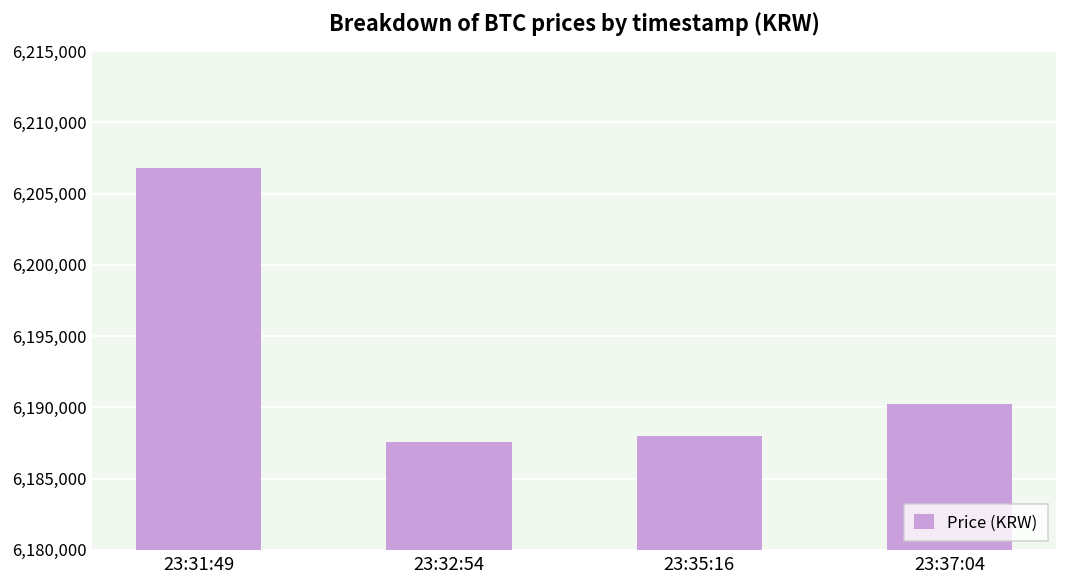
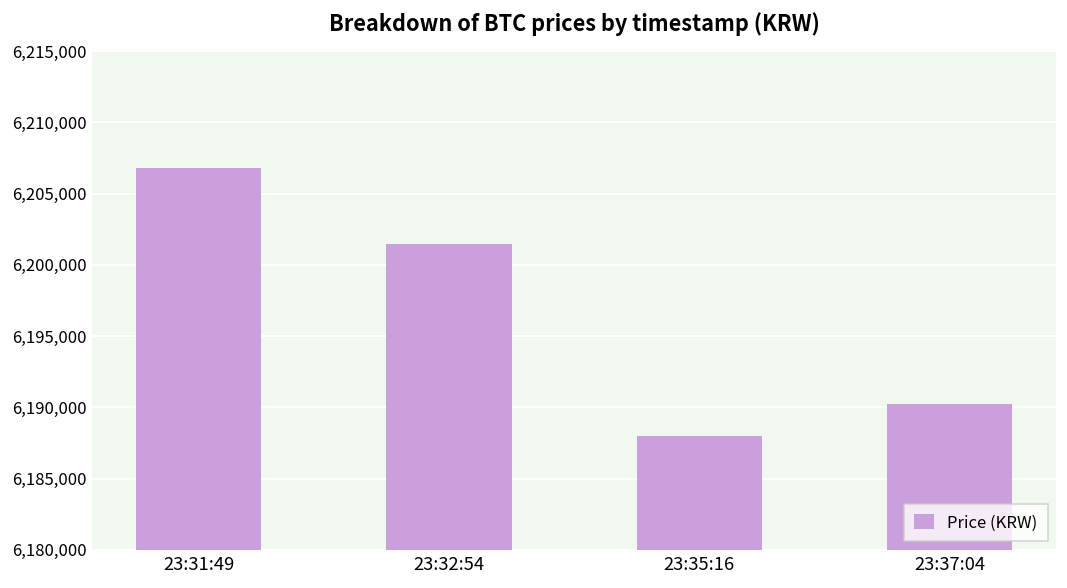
23:32:54: 6,187,600 -> 6,201,500
